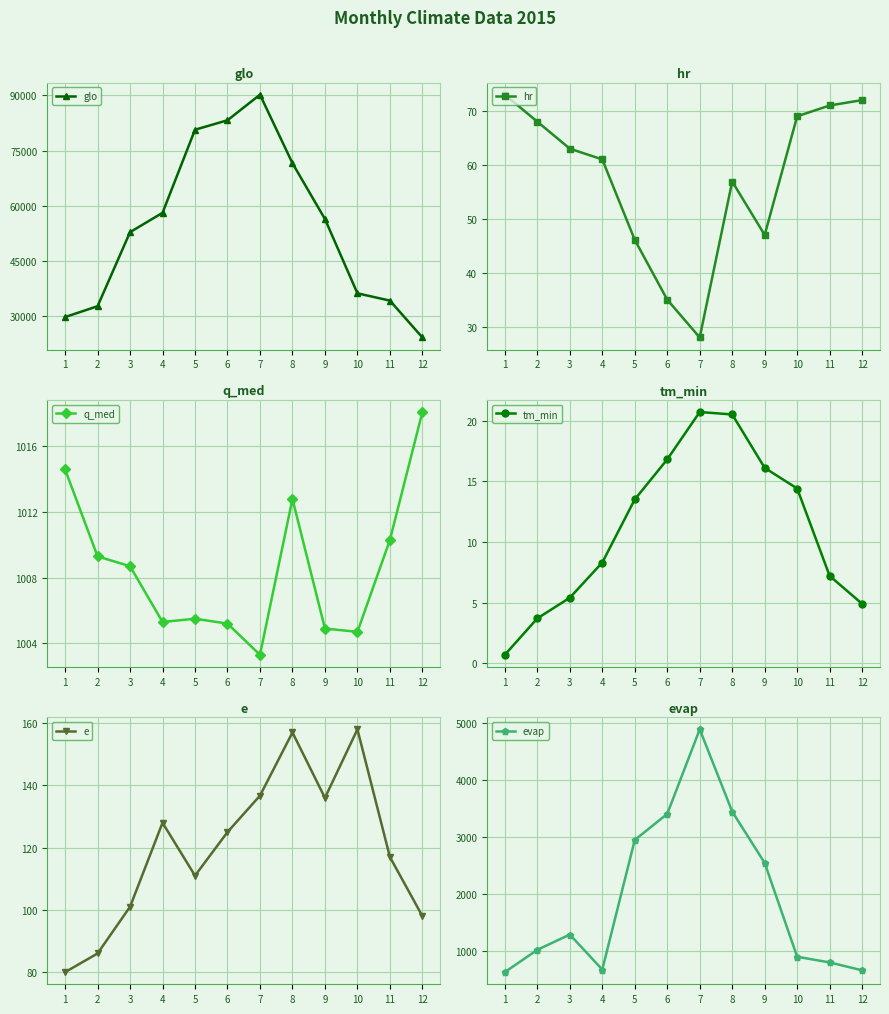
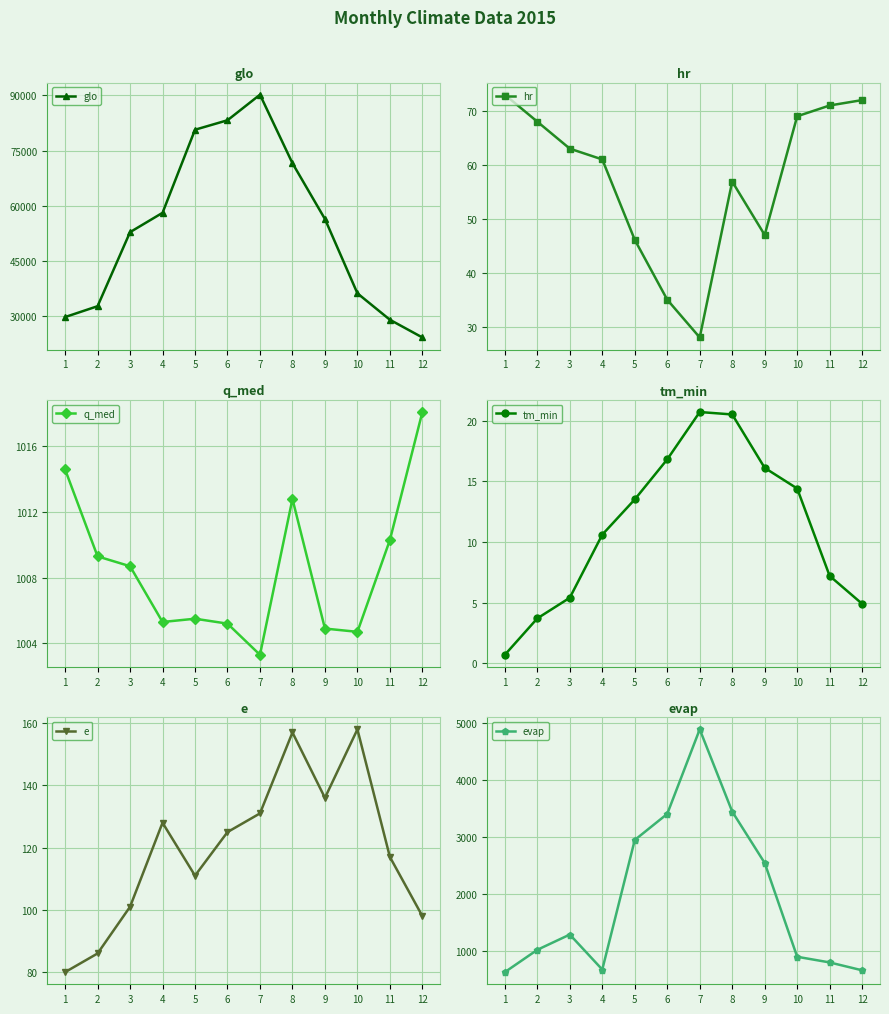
glo, 11: 34000 -> 29000
tm_min, 4: 8.3 -> 10.6
e, 7: 137 -> 131
